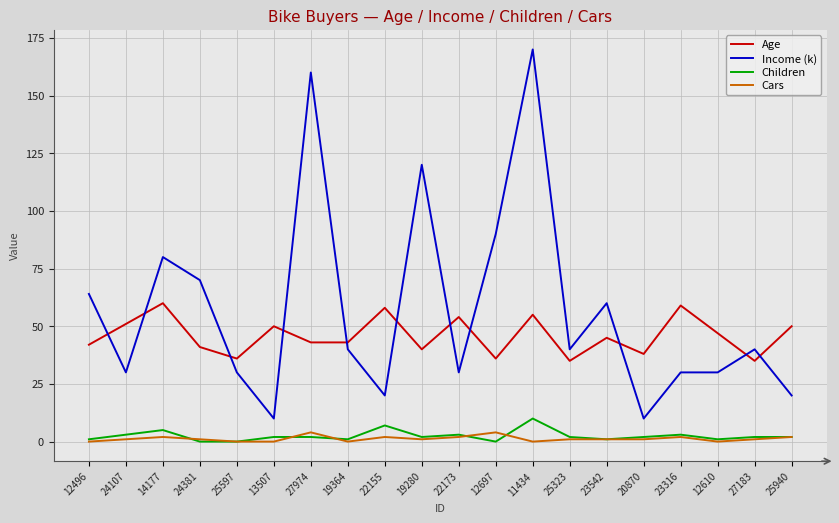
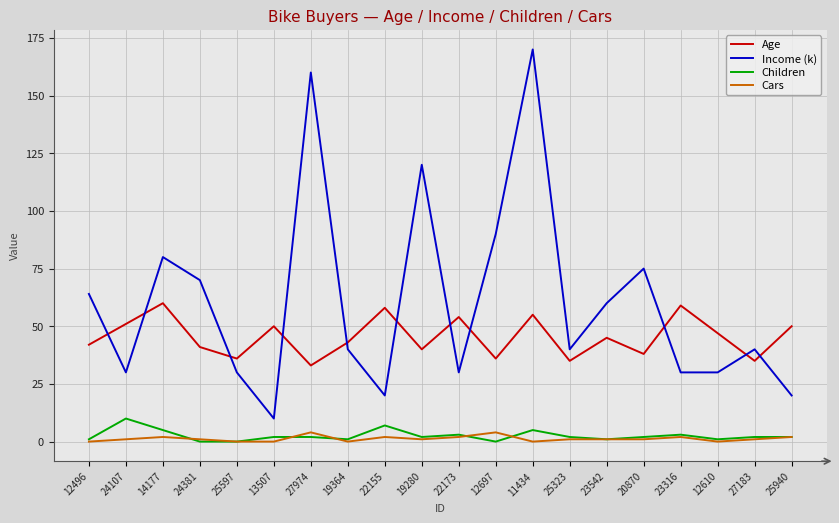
Children, 24107: 3 -> 10
Age, 27974: 43 -> 33
Children, 11434: 10 -> 5
Income (k), 20870: 10 -> 75
